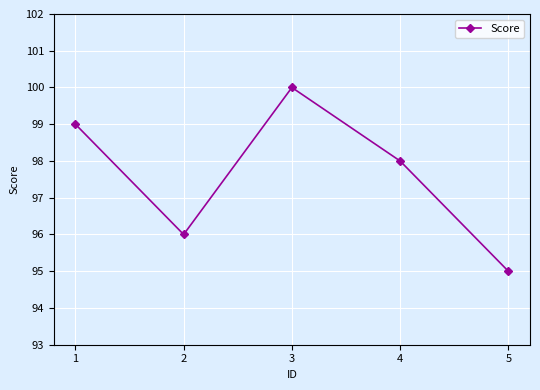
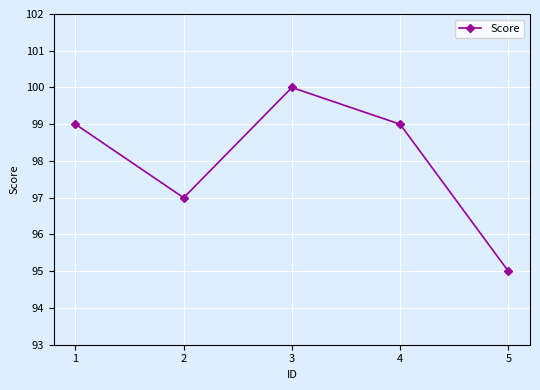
2: 96 -> 97
4: 98 -> 99
